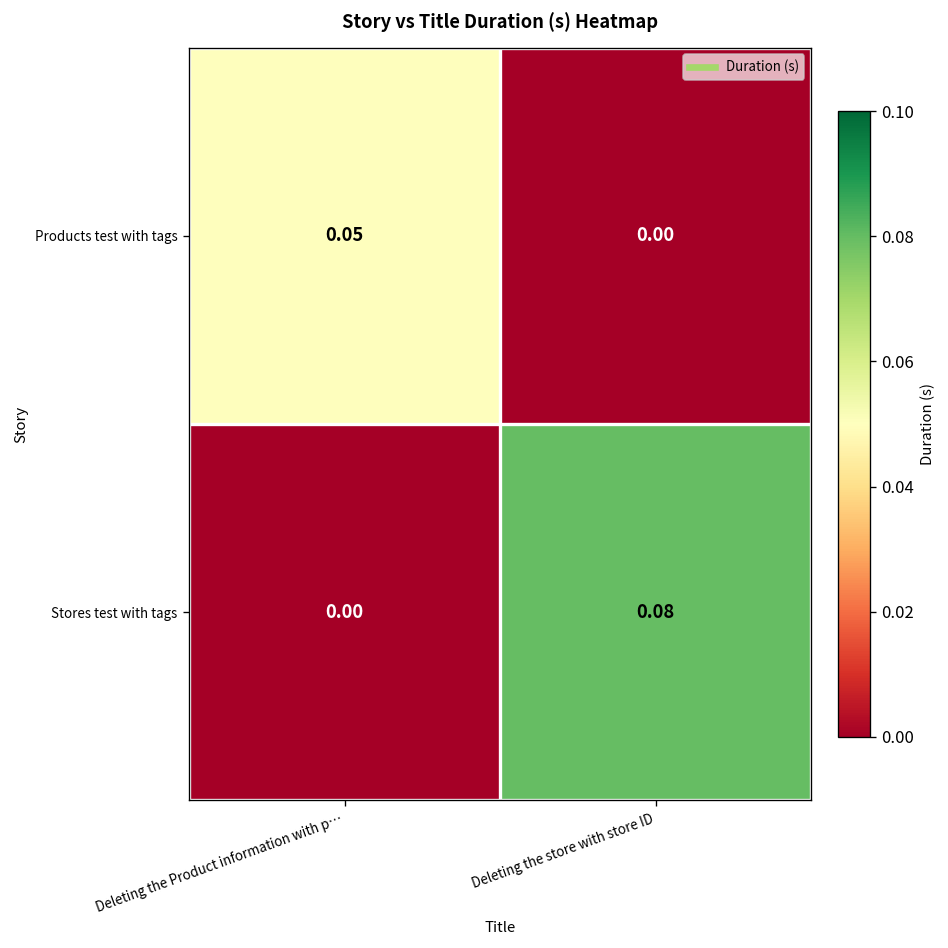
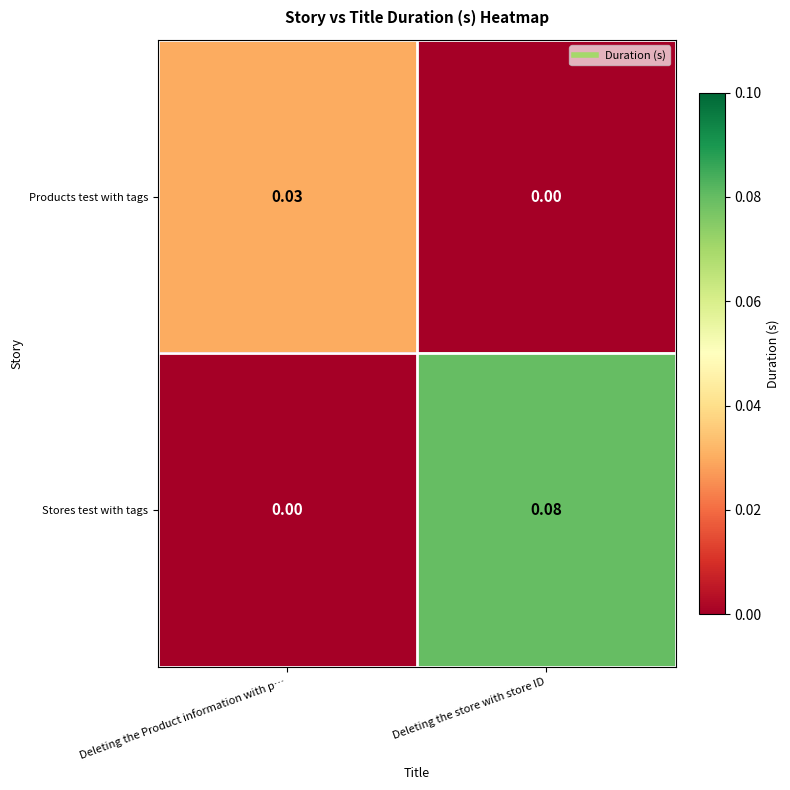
Products test with tags, Deleting the Product information with p…: 0.05 -> 0.03
